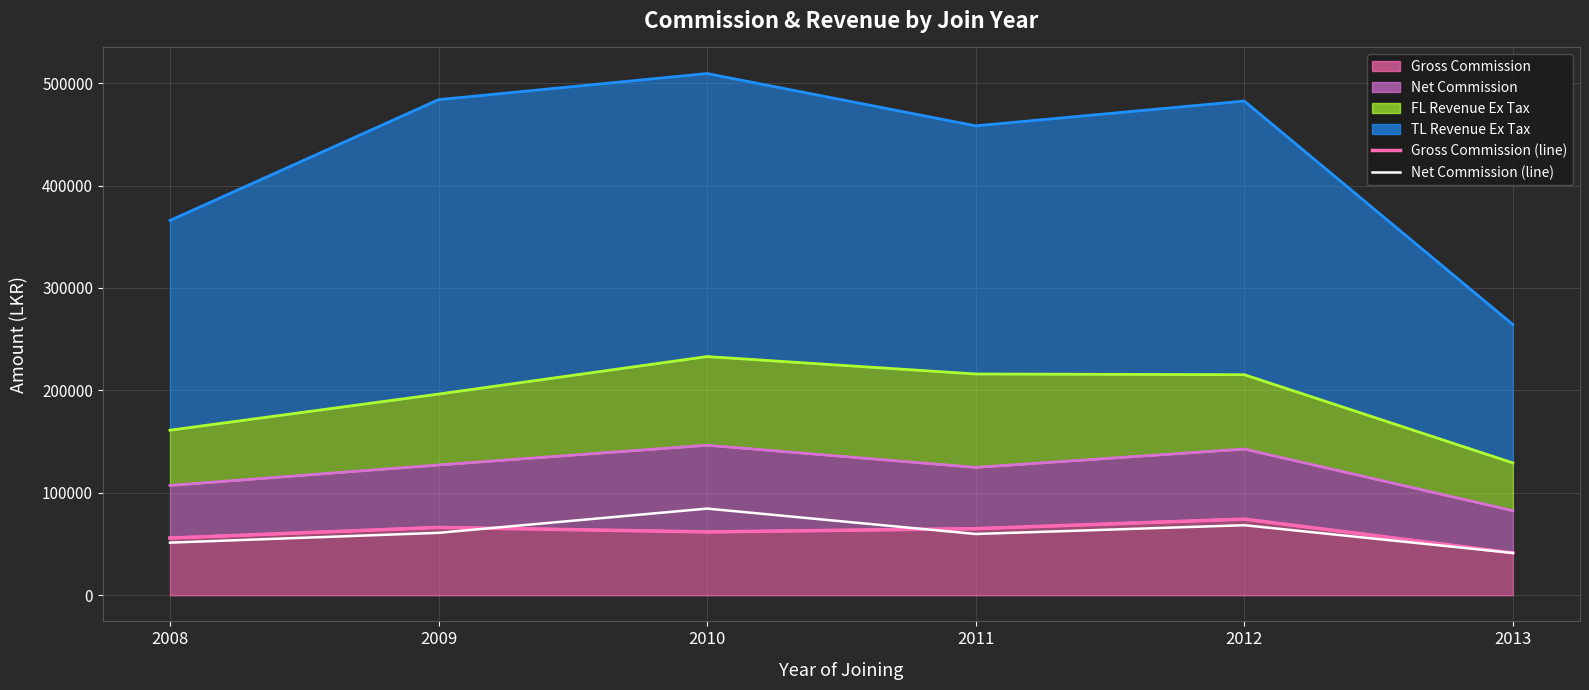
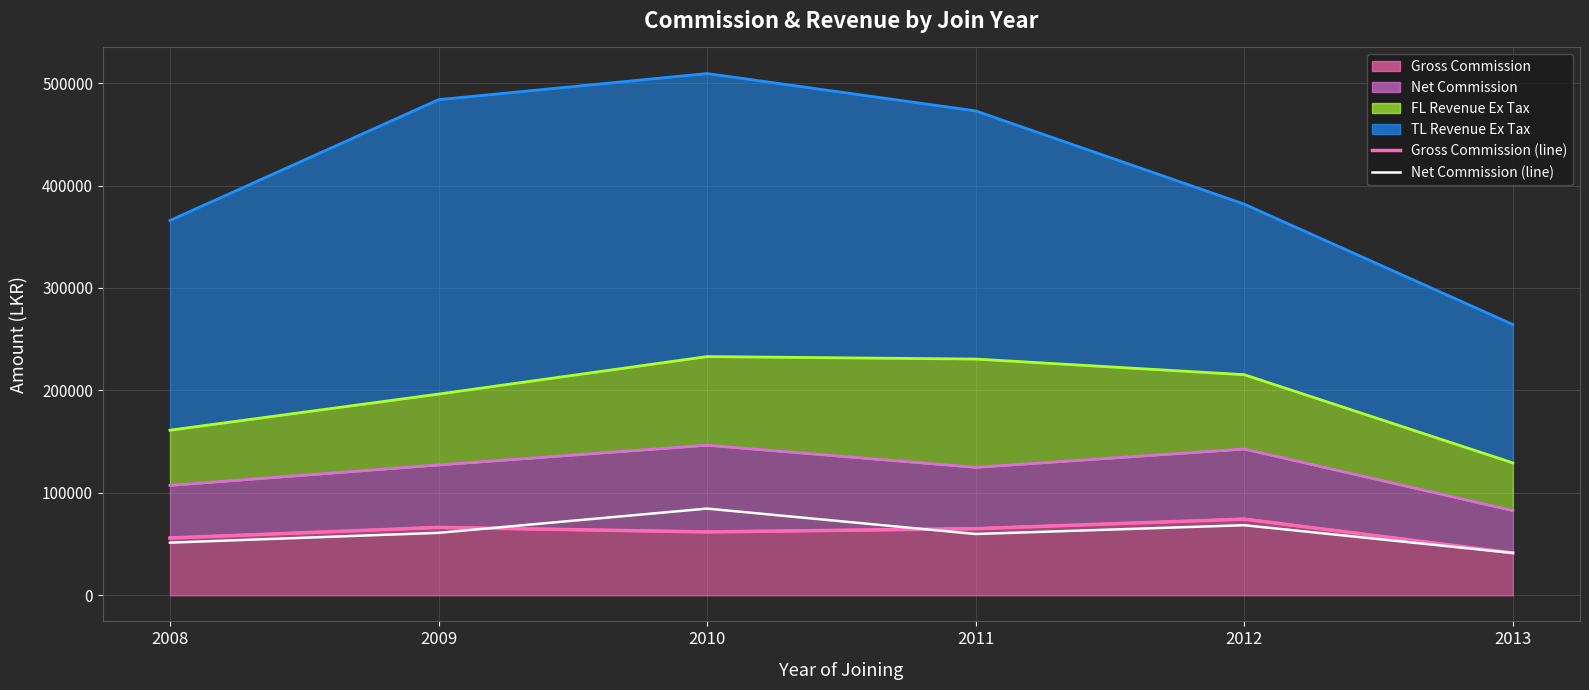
FL Revenue Ex Tax, 2011: 91000 -> 106000
TL Revenue Ex Tax, 2012: 267000 -> 166000
